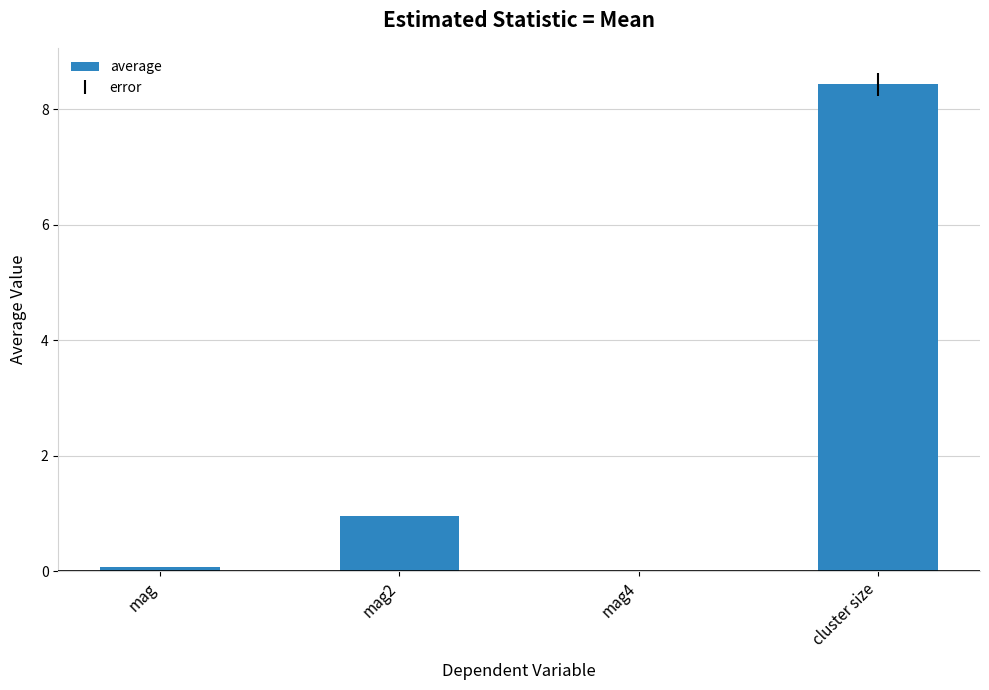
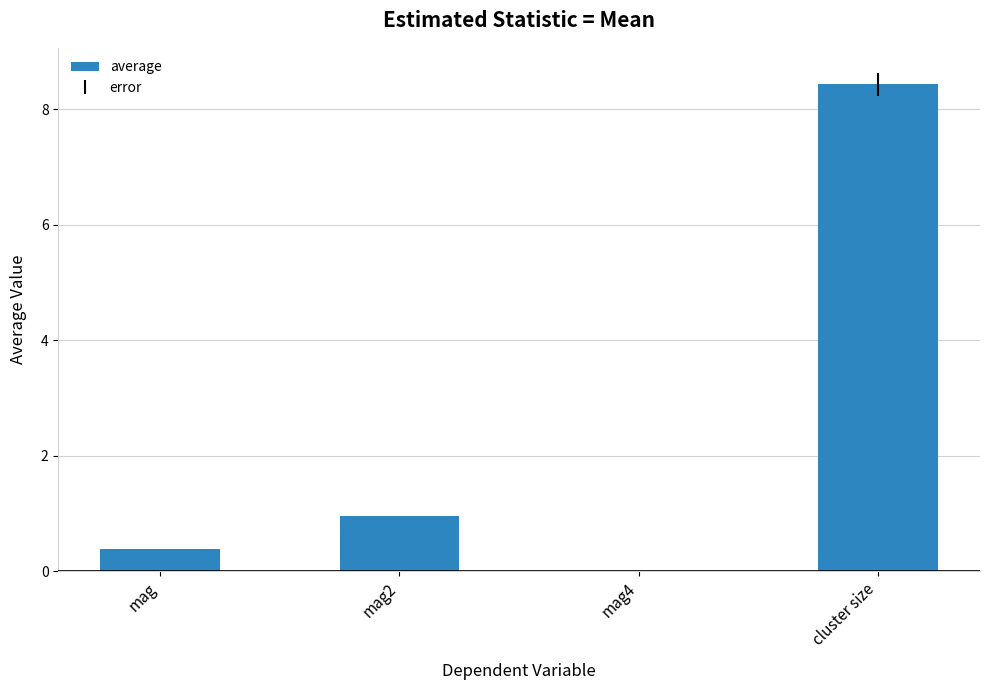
mag: 0.1 -> 0.4
